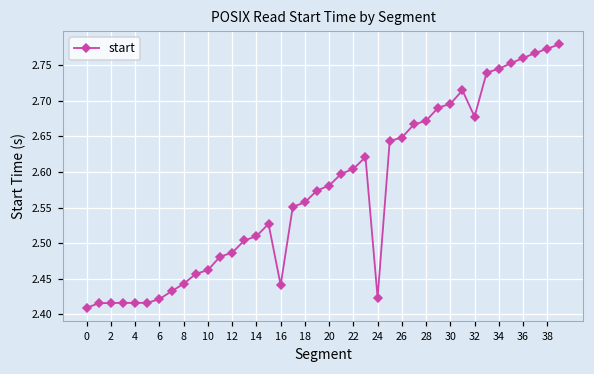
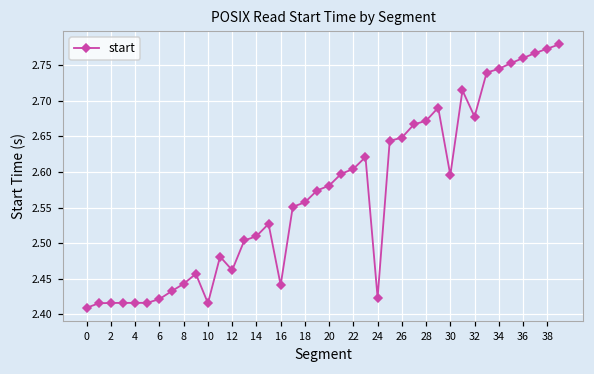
10: 2.46 -> 2.42
12: 2.49 -> 2.46
30: 2.70 -> 2.60
